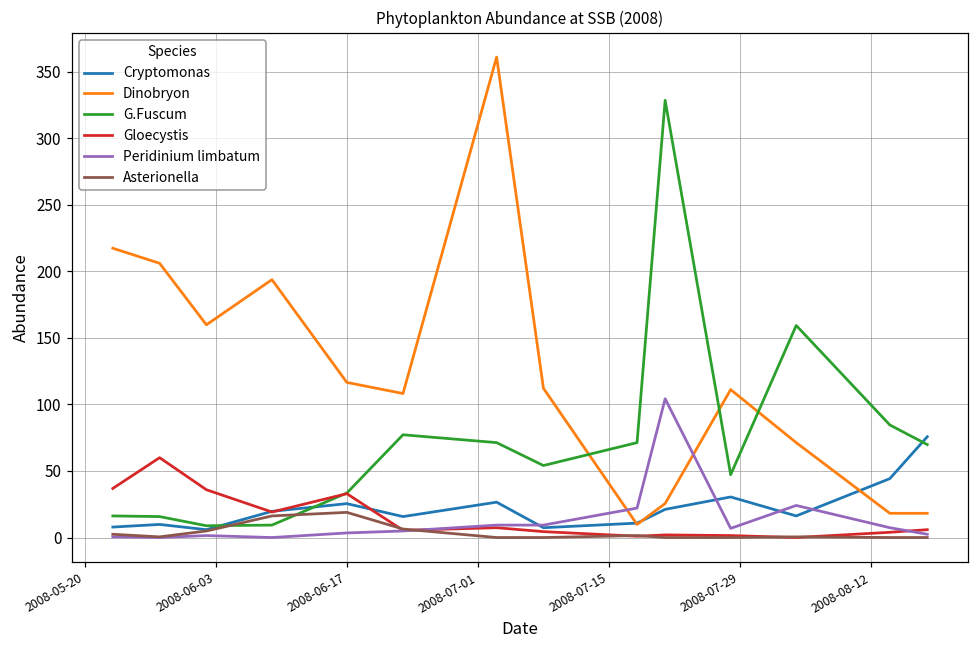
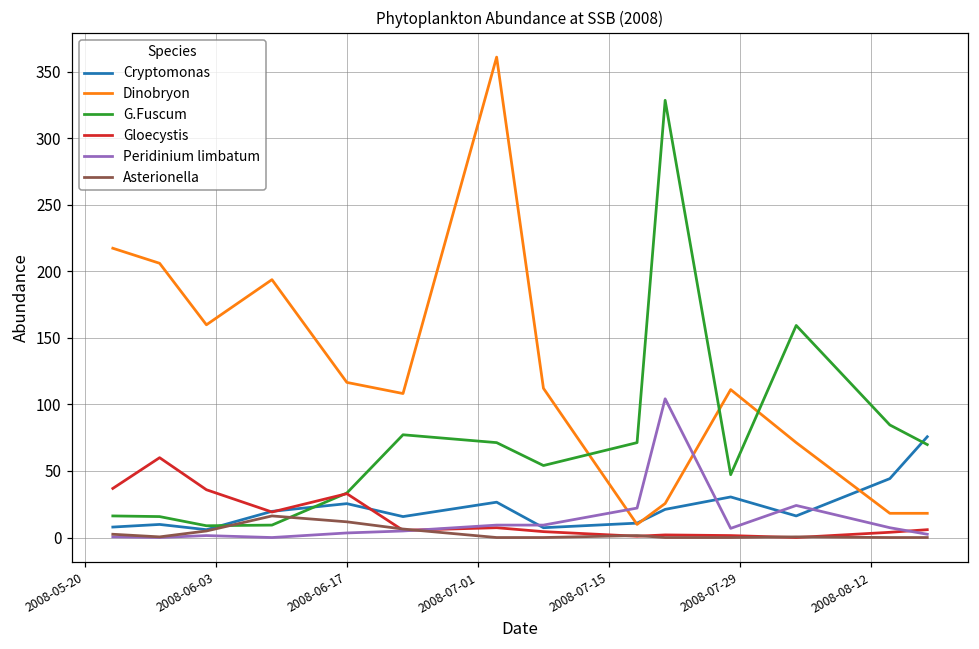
Asterionella, 2008-06-17: 19 -> 12
